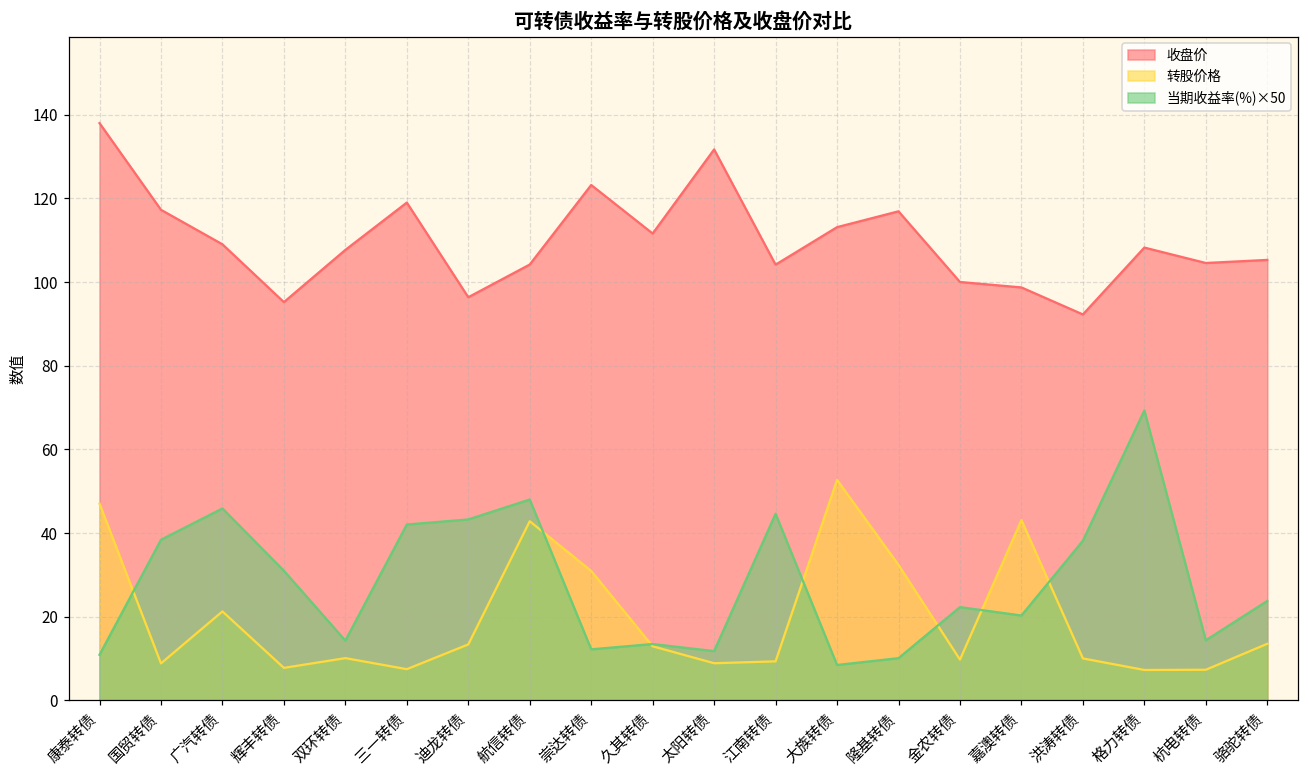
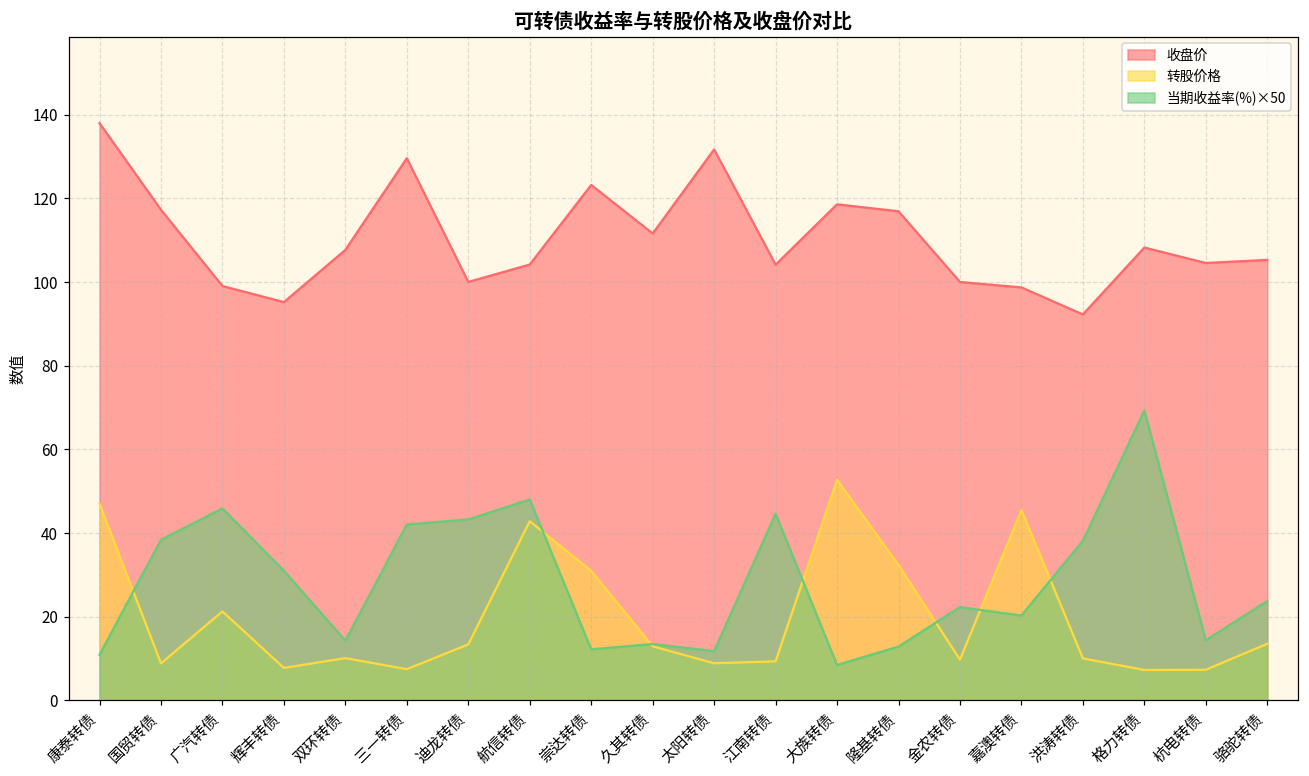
收盘价, 广汽转债: 109 -> 99
收盘价, 三一转债: 119 -> 130
收盘价, 迪龙转债: 96 -> 100
收盘价, 大族转债: 113 -> 119
当期收益率(%)×50, 隆基转债: 10 -> 13
转股价格, 嘉澳转债: 43 -> 45
